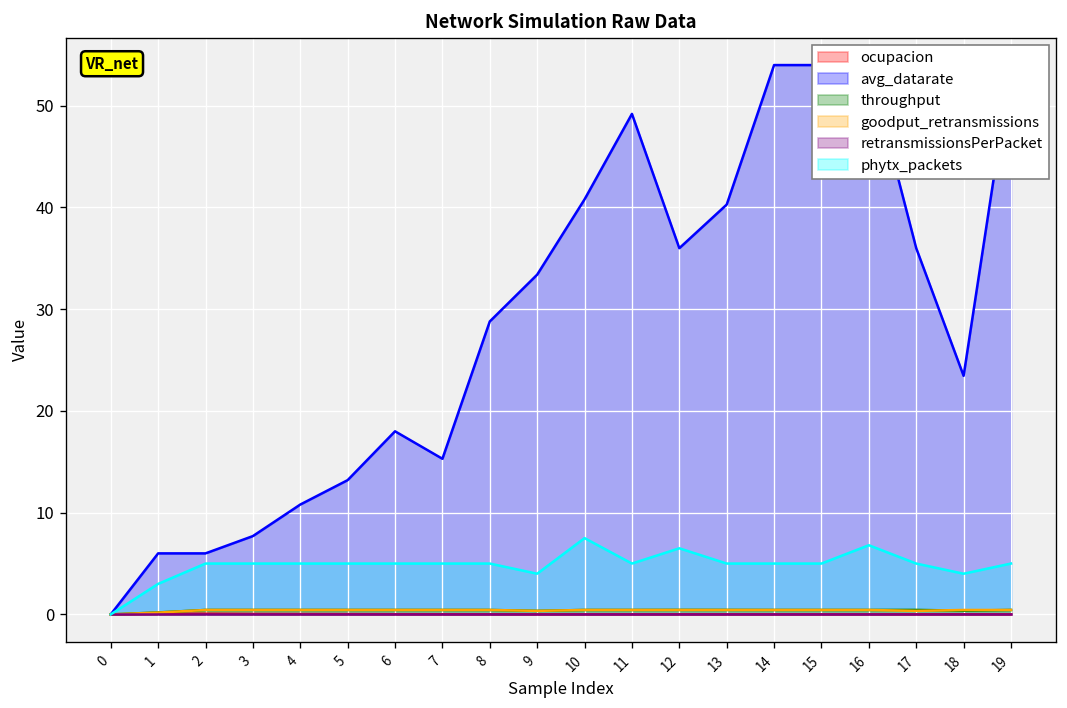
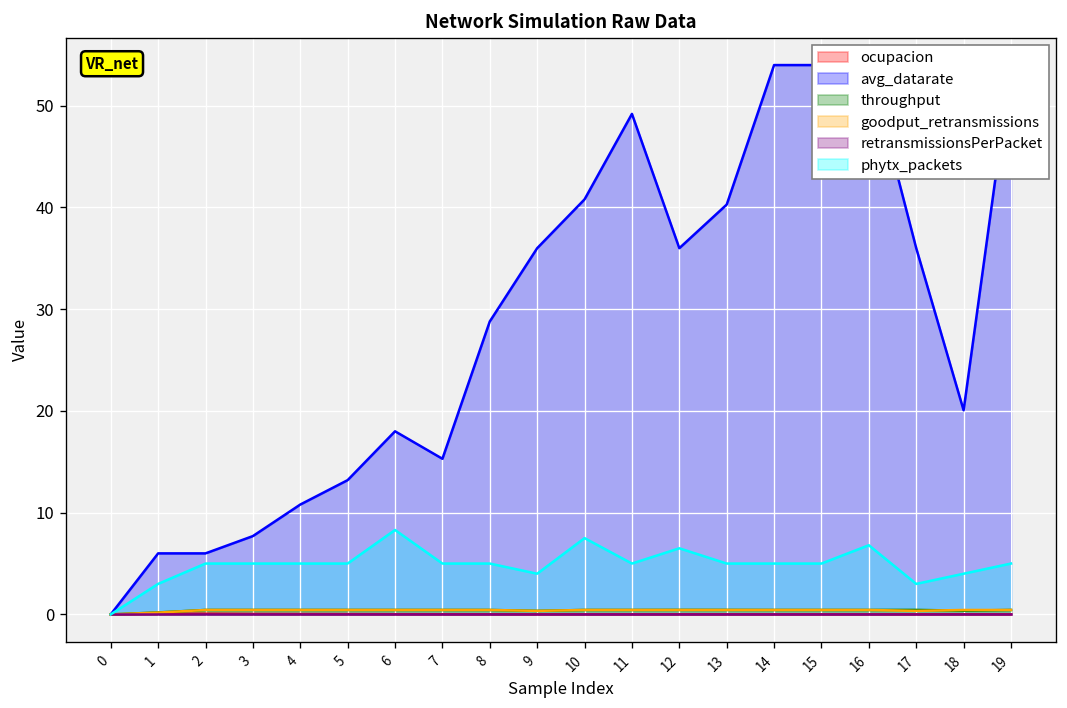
phytx_packets, 6: 5 -> 8
avg_datarate, 9: 33 -> 36
phytx_packets, 17: 5 -> 3
avg_datarate, 18: 23 -> 20
